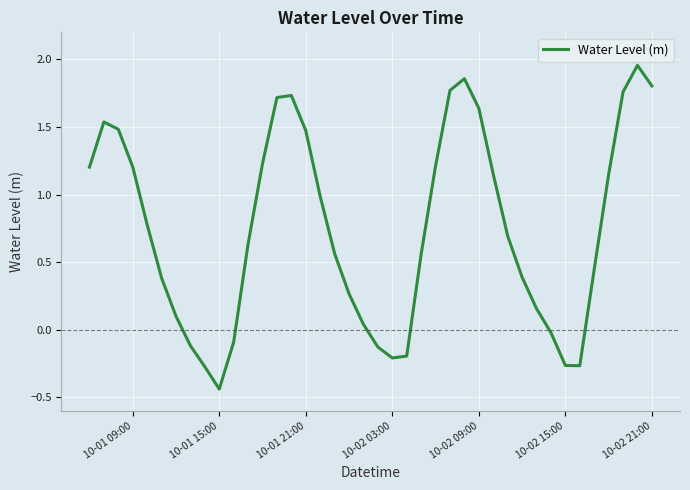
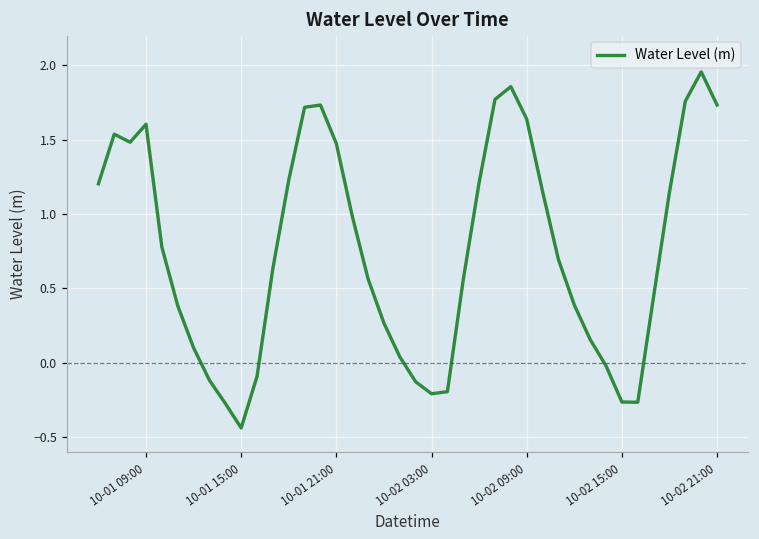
10-01 09:00: 1.21 -> 1.60
10-02 21:00: 1.80 -> 1.73
